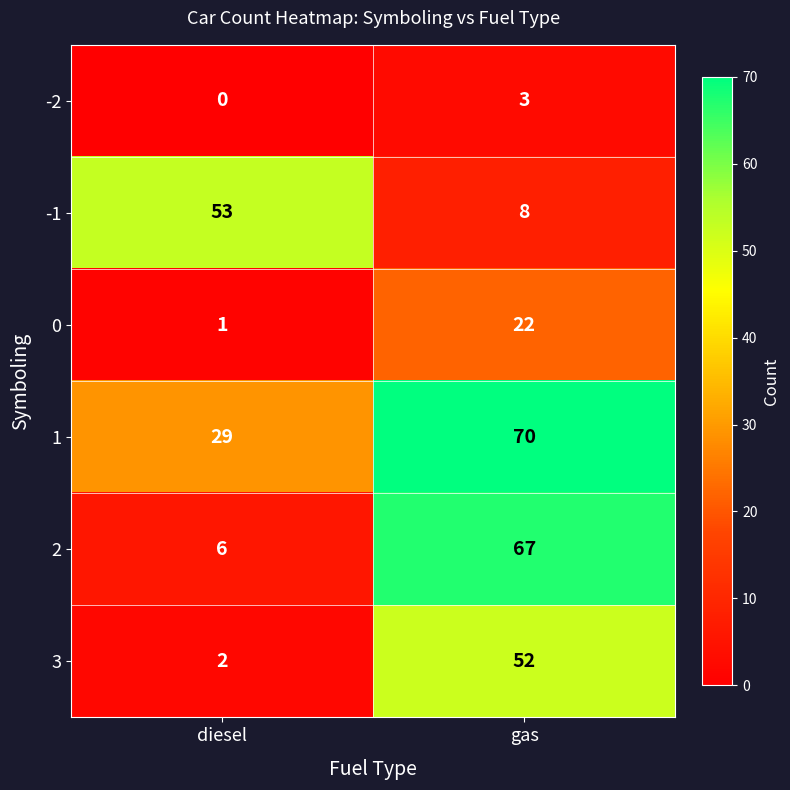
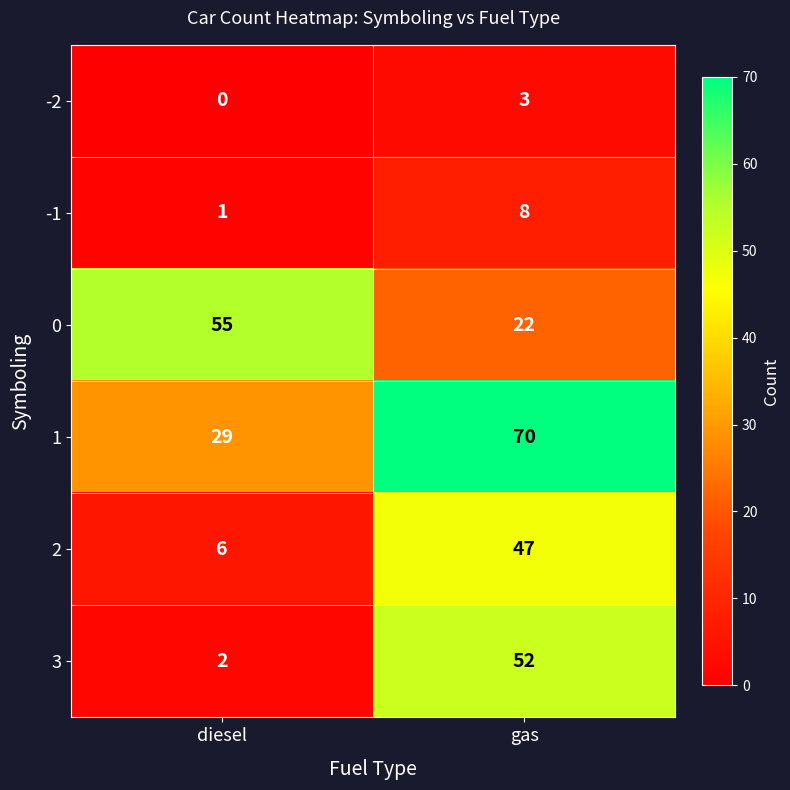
-1, diesel: 53 -> 1
0, diesel: 1 -> 55
2, gas: 67 -> 47
